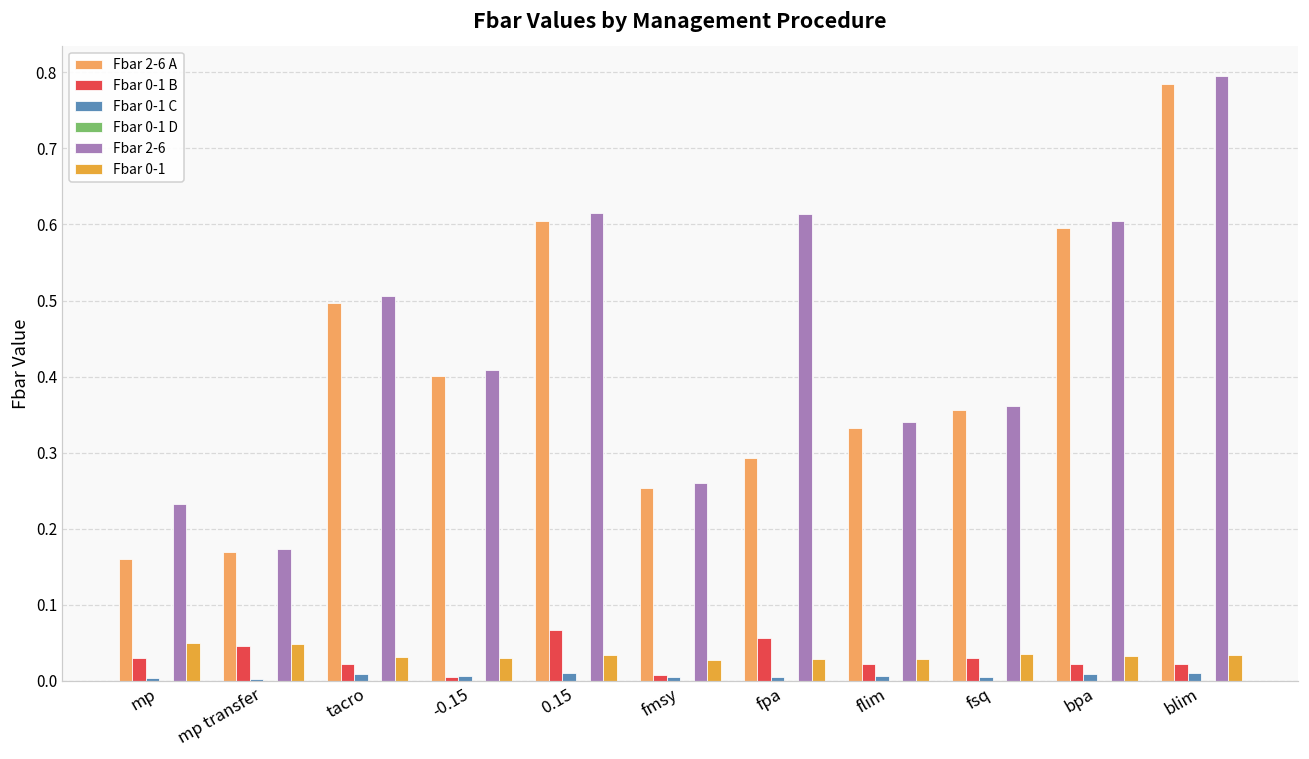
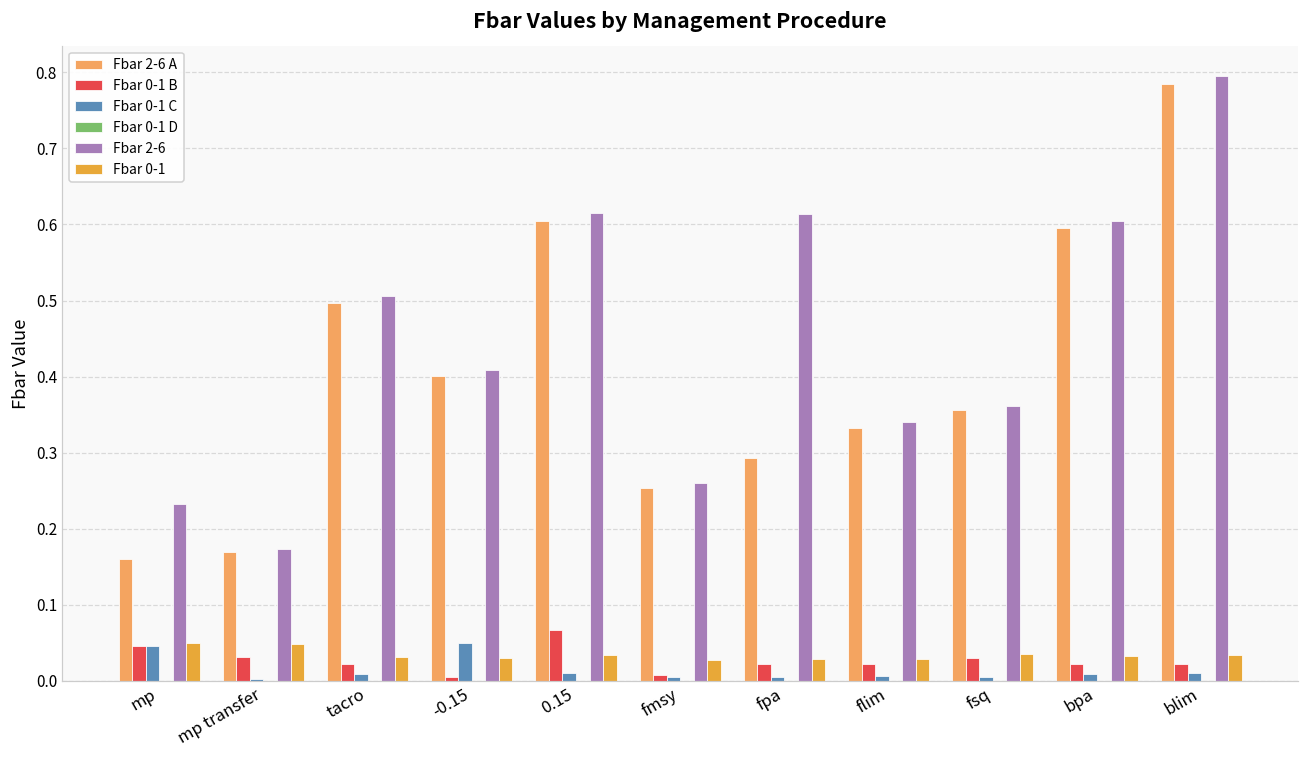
Fbar 0-1 B, mp: 0.03 -> 0.05
Fbar 0-1 C, mp: 0.00 -> 0.05
Fbar 0-1 B, mp transfer: 0.05 -> 0.03
Fbar 0-1 C, -0.15: 0.01 -> 0.05
Fbar 0-1 B, fpa: 0.06 -> 0.02
